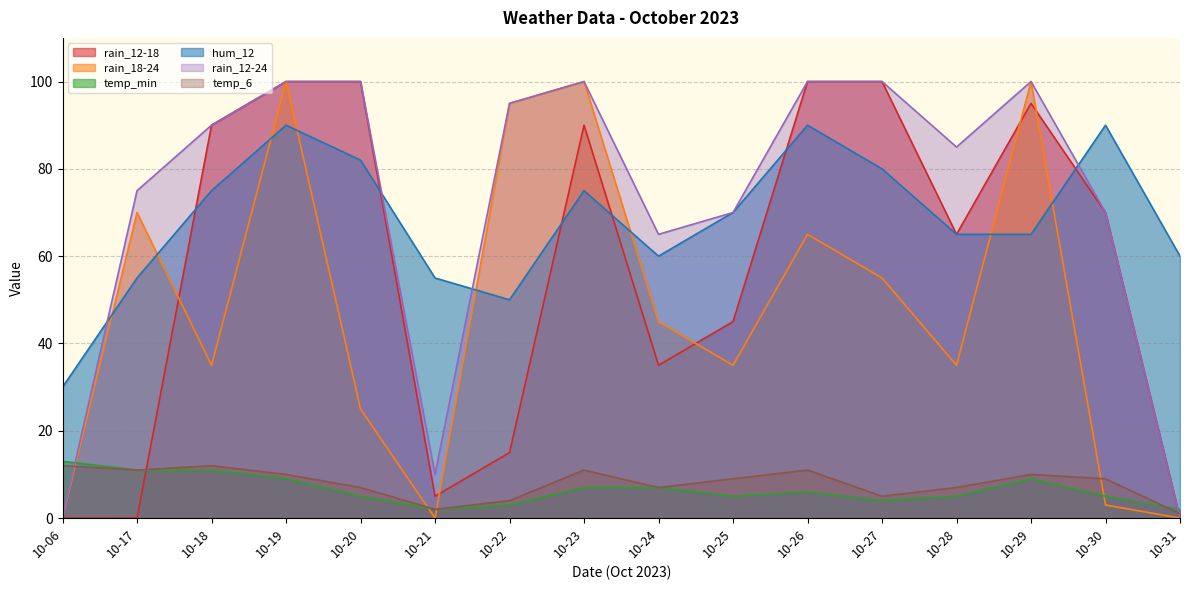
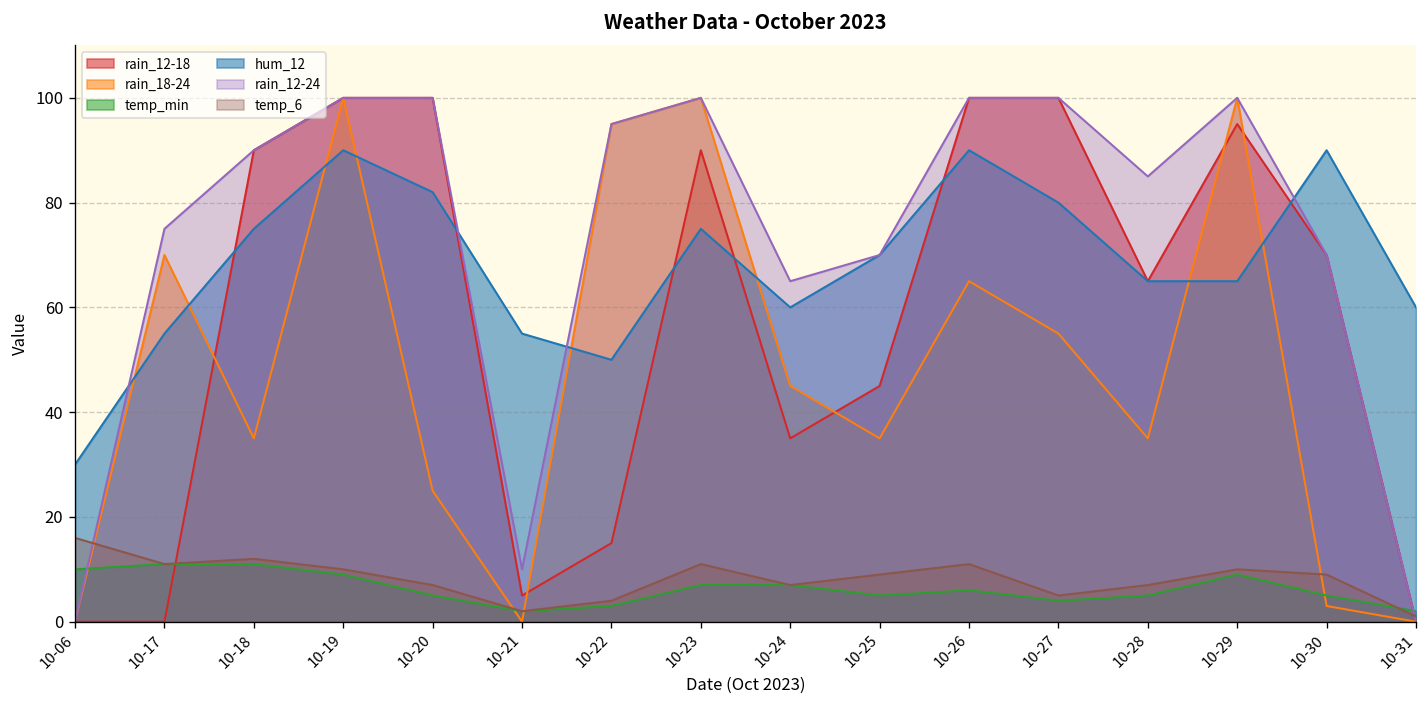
temp_min, 10-06: 13 -> 10
temp_6, 10-06: 12 -> 16
